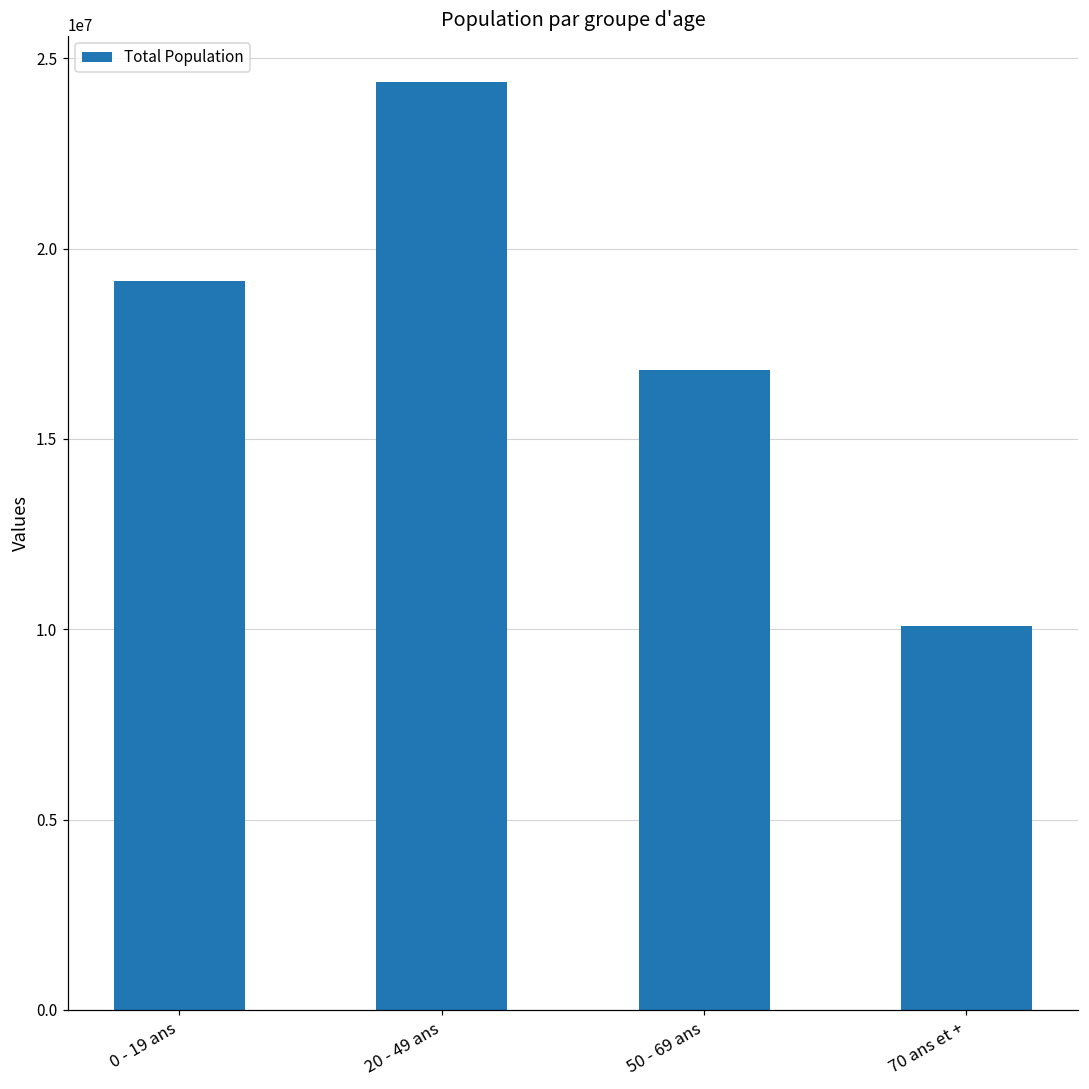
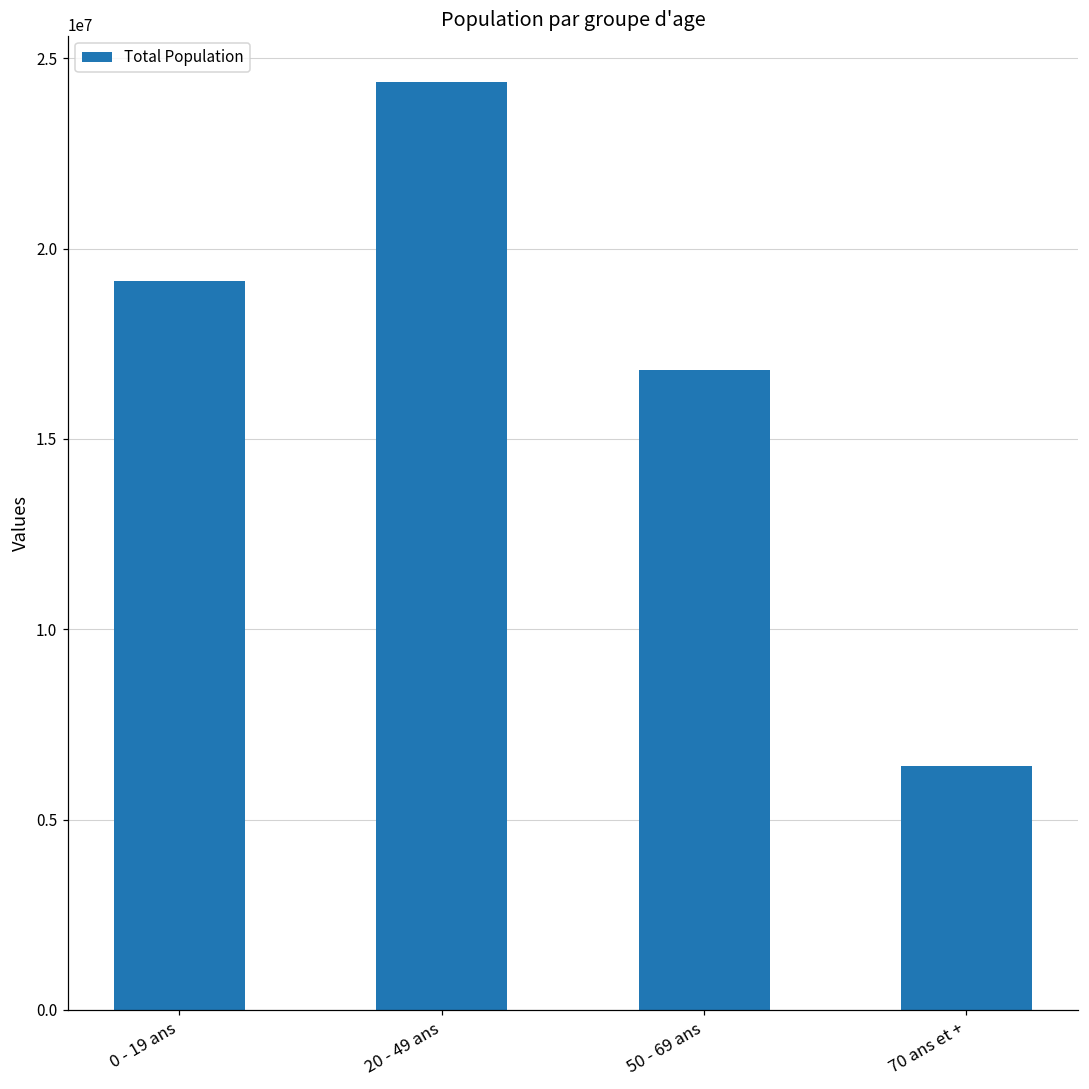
70 ans et +: 10100000 -> 6400000
